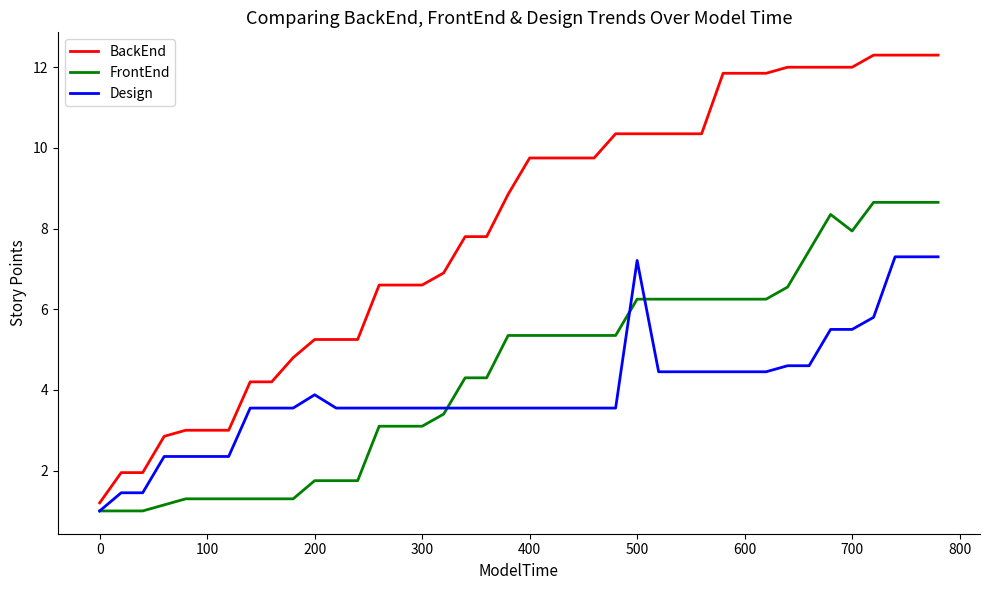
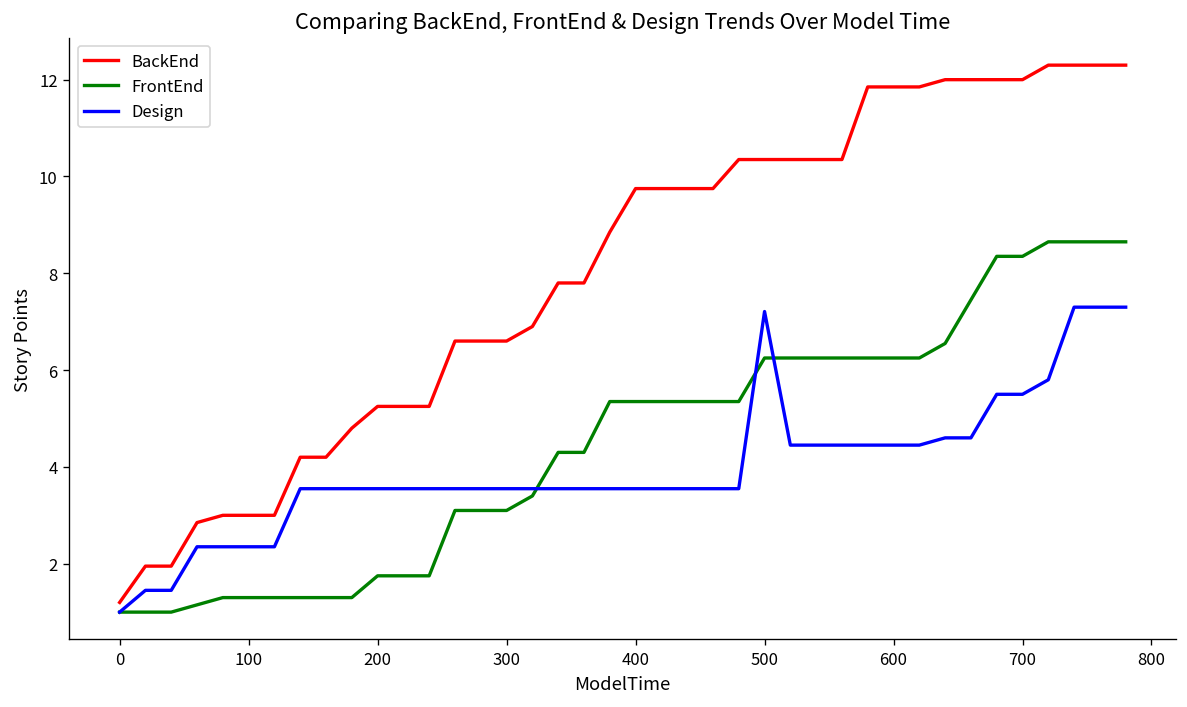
Design, 200: 3.9 -> 3.6
FrontEnd, 700: 7.9 -> 8.4
